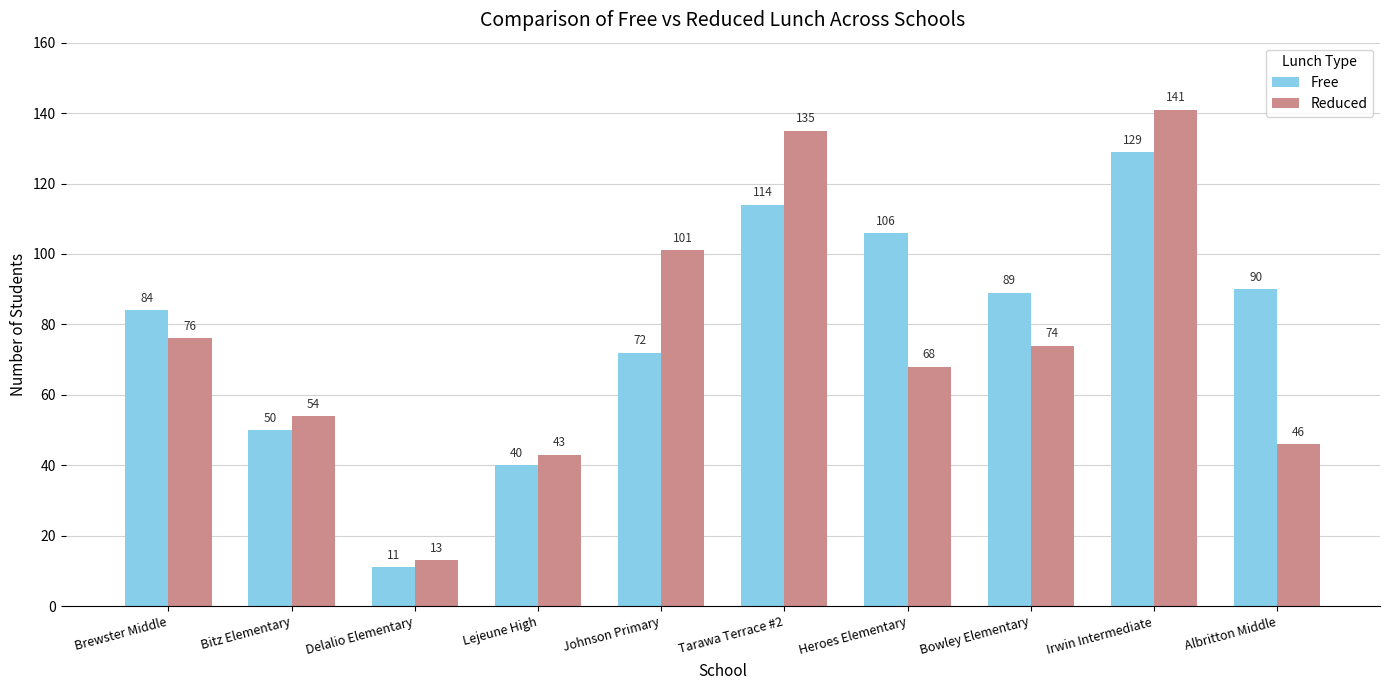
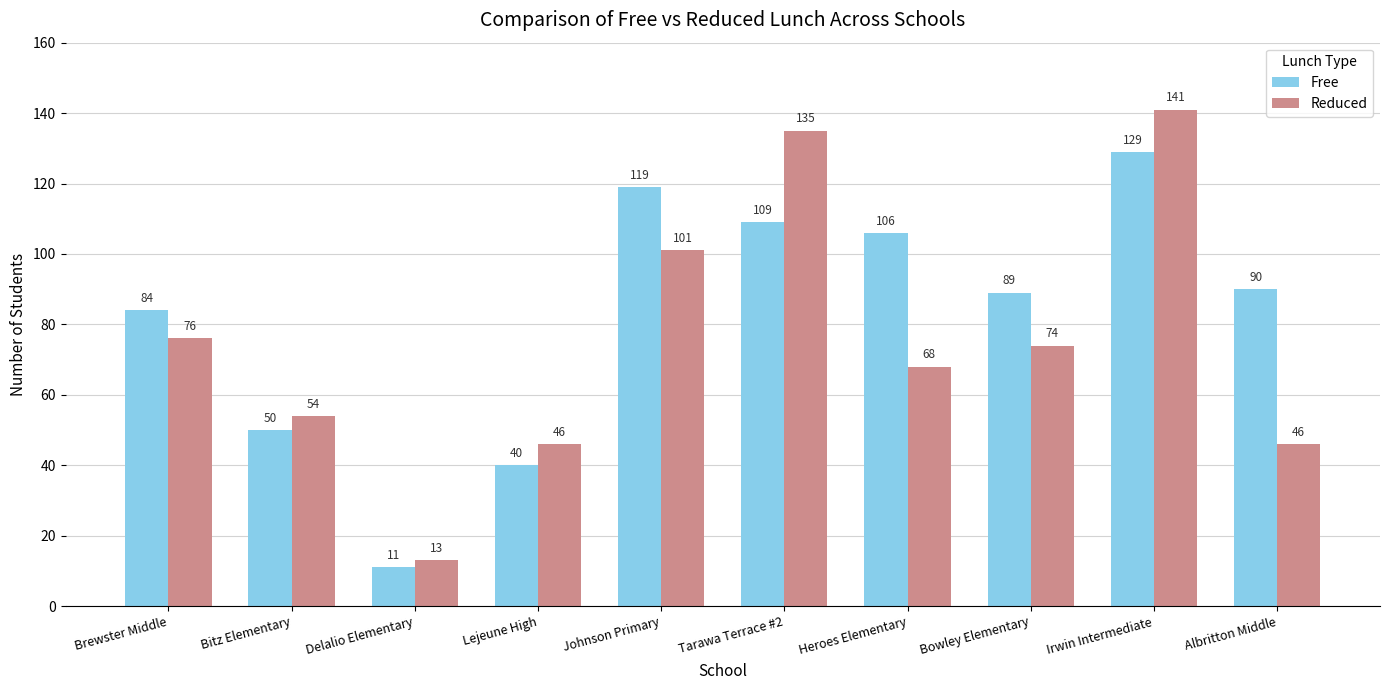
Reduced, Lejeune High: 43 -> 46
Free, Johnson Primary: 72 -> 119
Free, Tarawa Terrace #2: 114 -> 109
